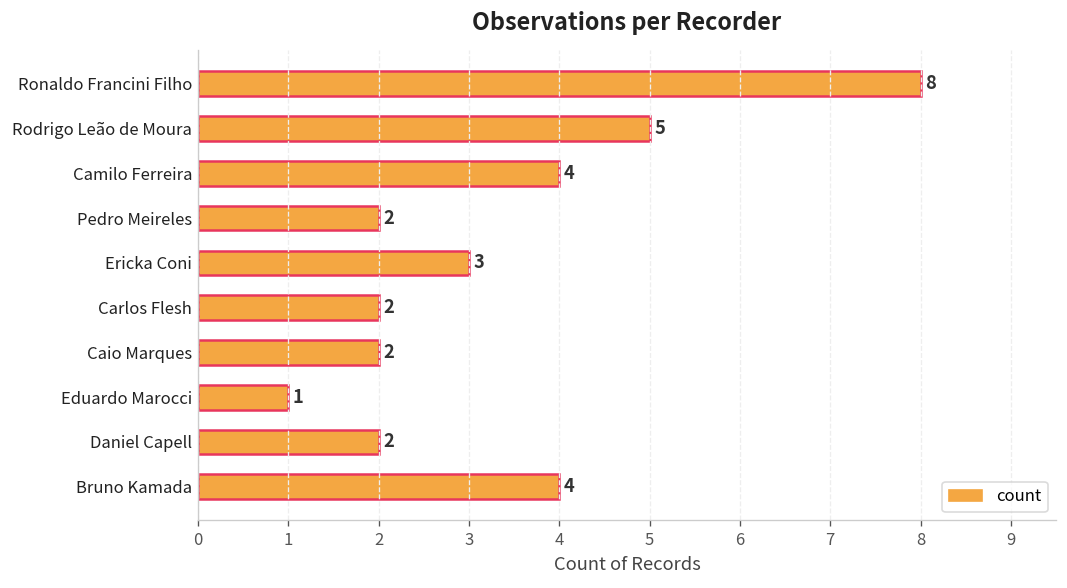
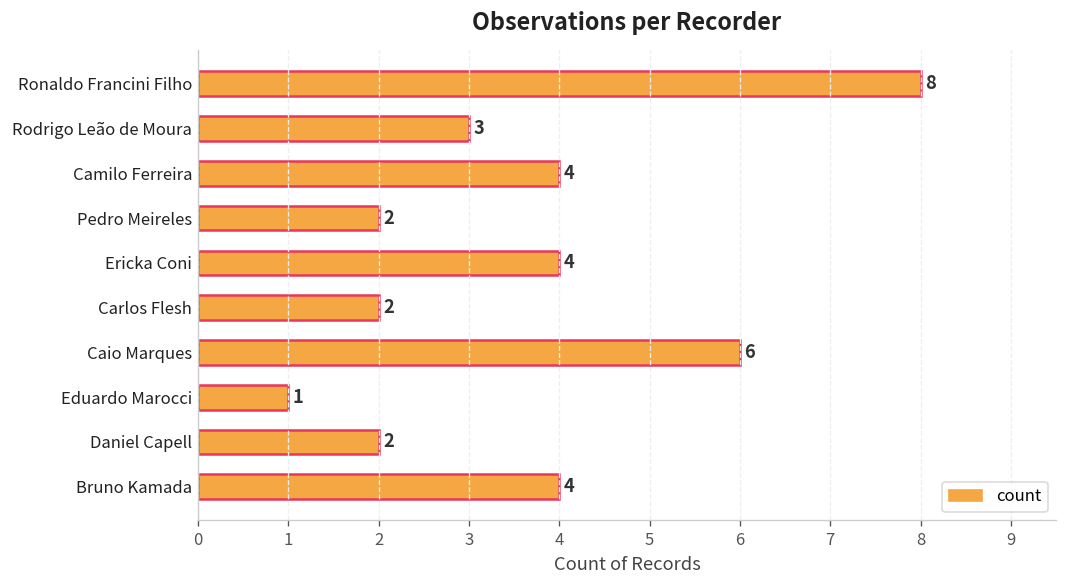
Rodrigo Leão de Moura: 5 -> 3
Ericka Coni: 3 -> 4
Caio Marques: 2 -> 6
